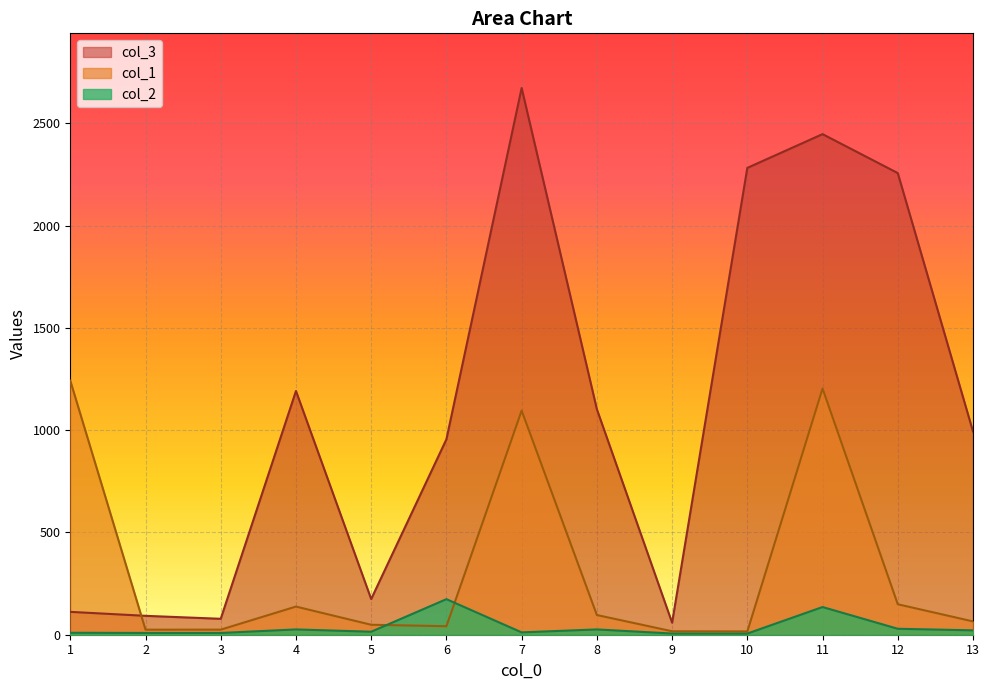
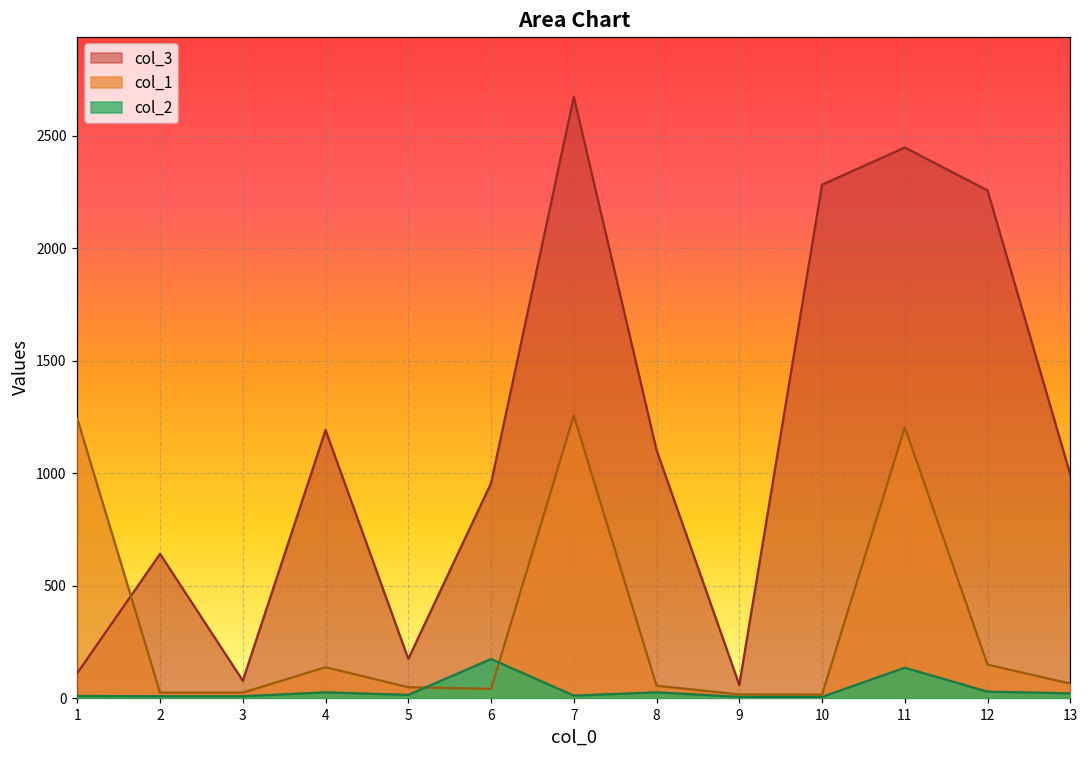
col_3, 2: 90 -> 640
col_1, 7: 1100 -> 1260
col_1, 8: 100 -> 60
